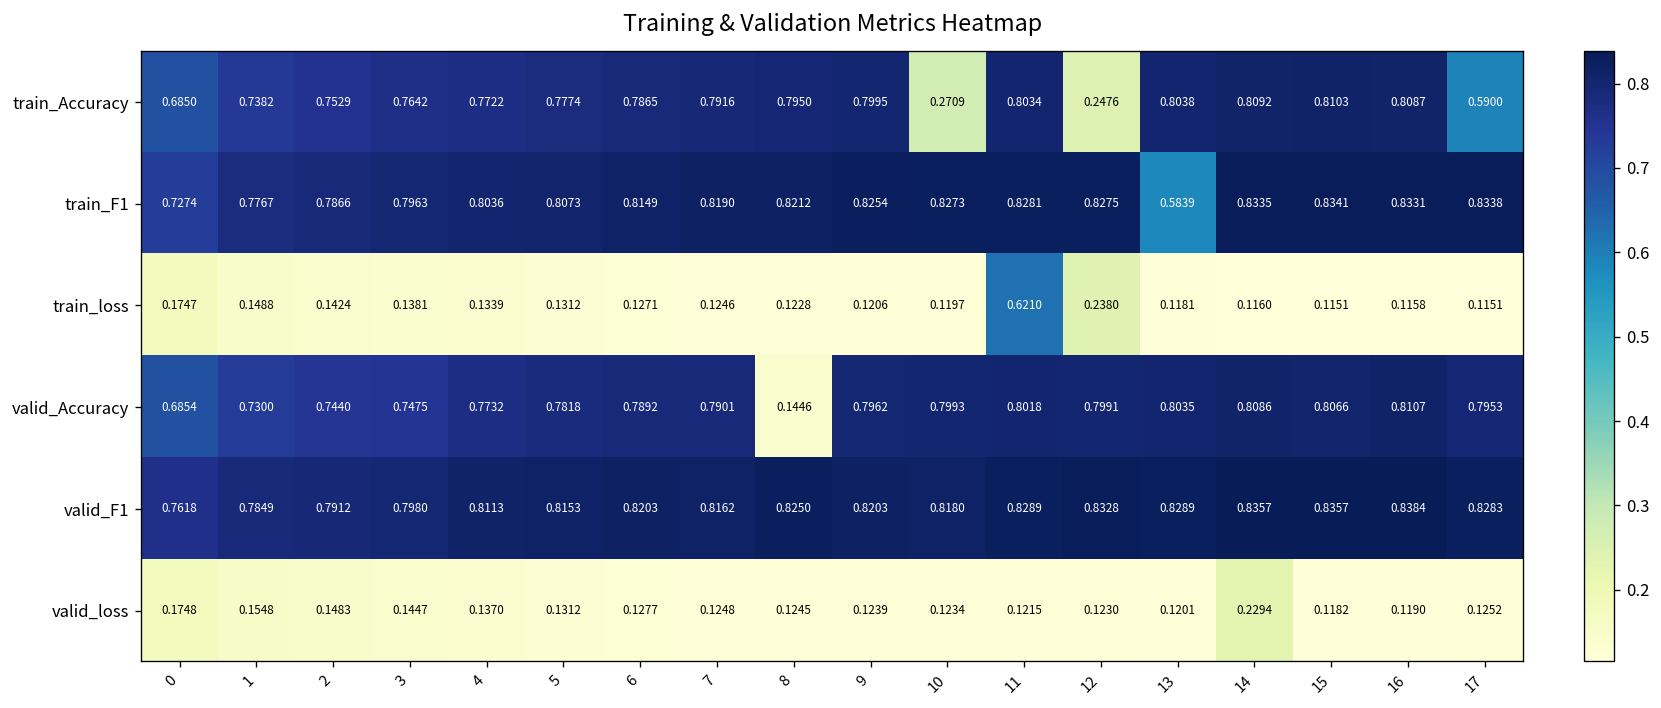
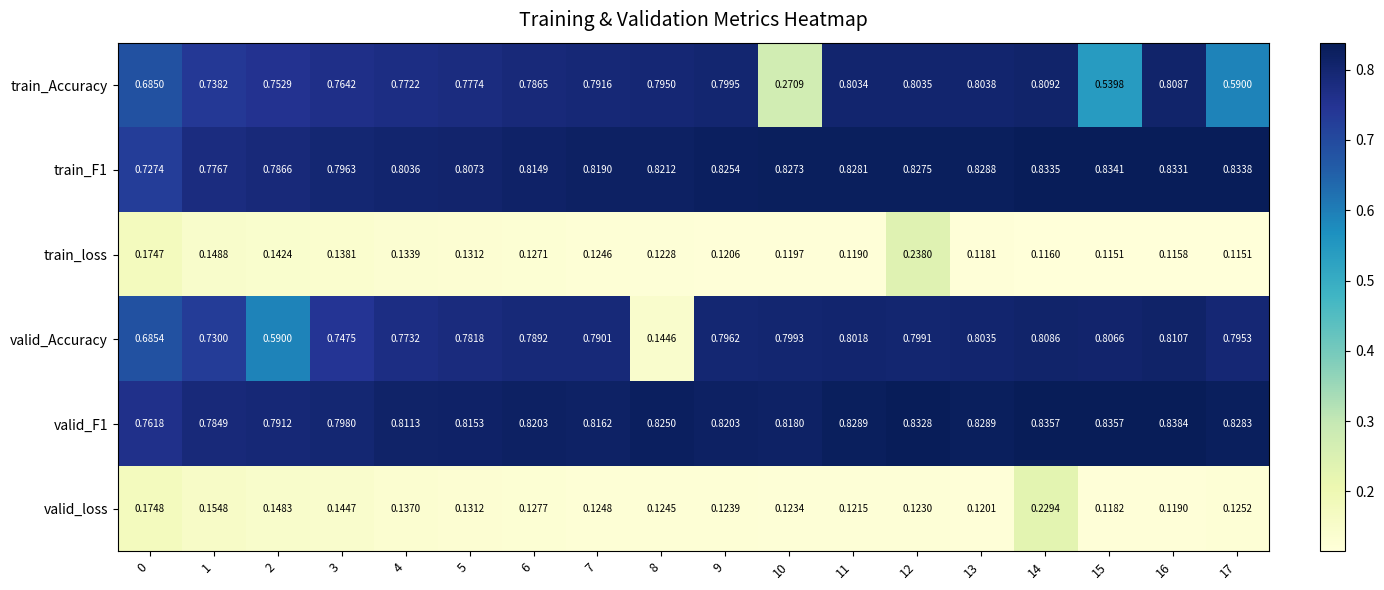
train_Accuracy, 12: 0.2476 -> 0.8035
train_Accuracy, 15: 0.8103 -> 0.5398
train_F1, 13: 0.5839 -> 0.8288
train_loss, 11: 0.6210 -> 0.1190
valid_Accuracy, 2: 0.7440 -> 0.5900
